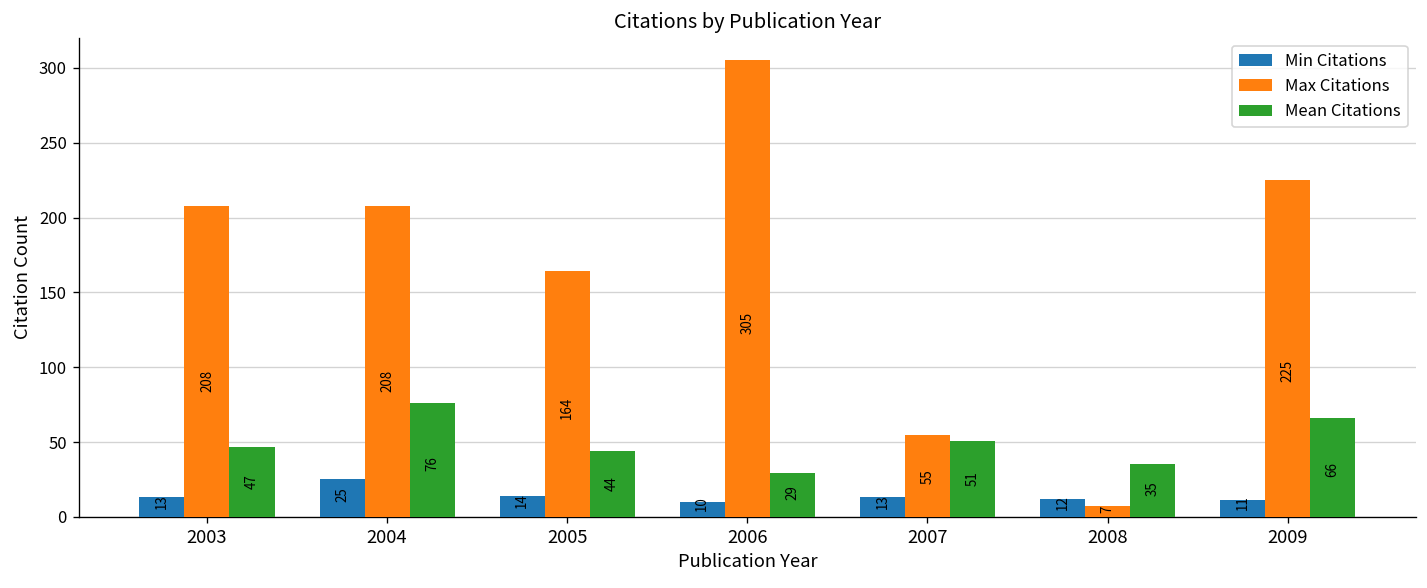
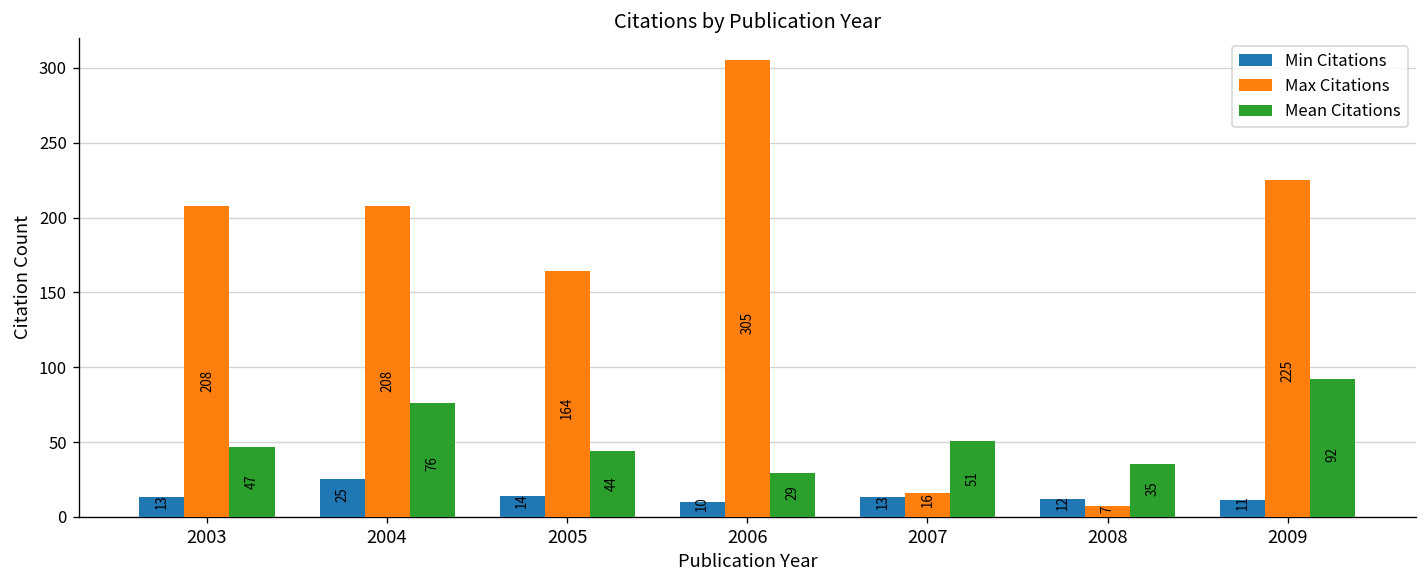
Max Citations, 2007: 55 -> 16
Mean Citations, 2009: 66 -> 92
